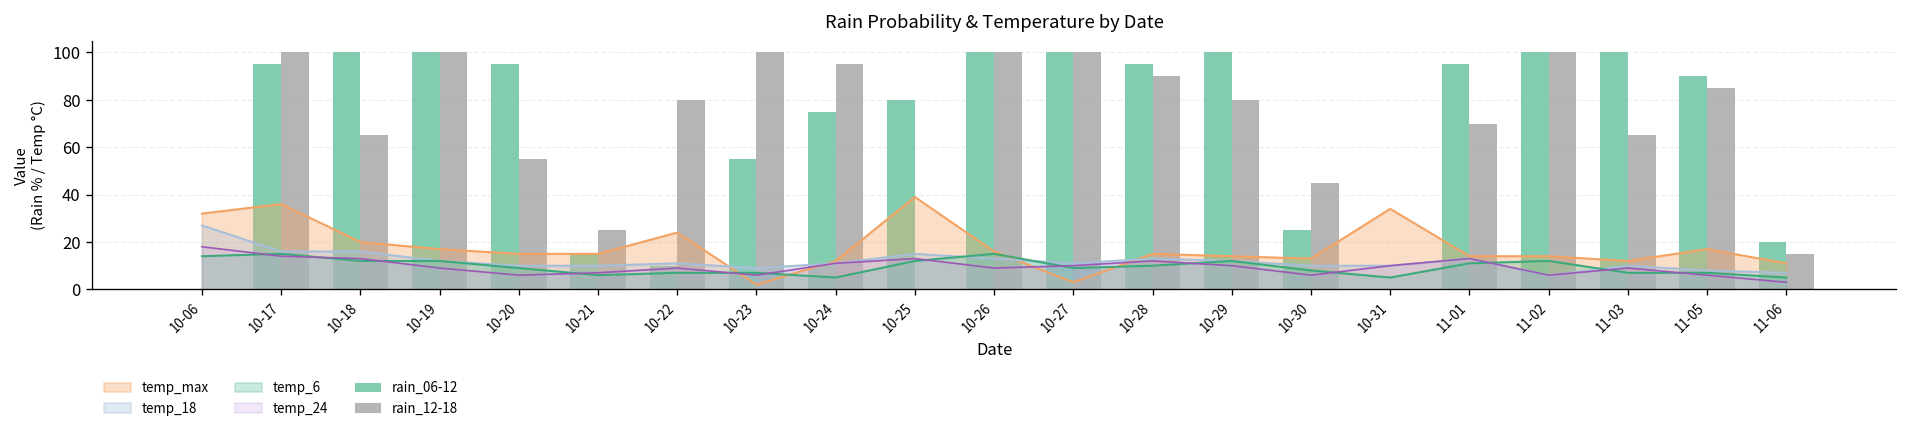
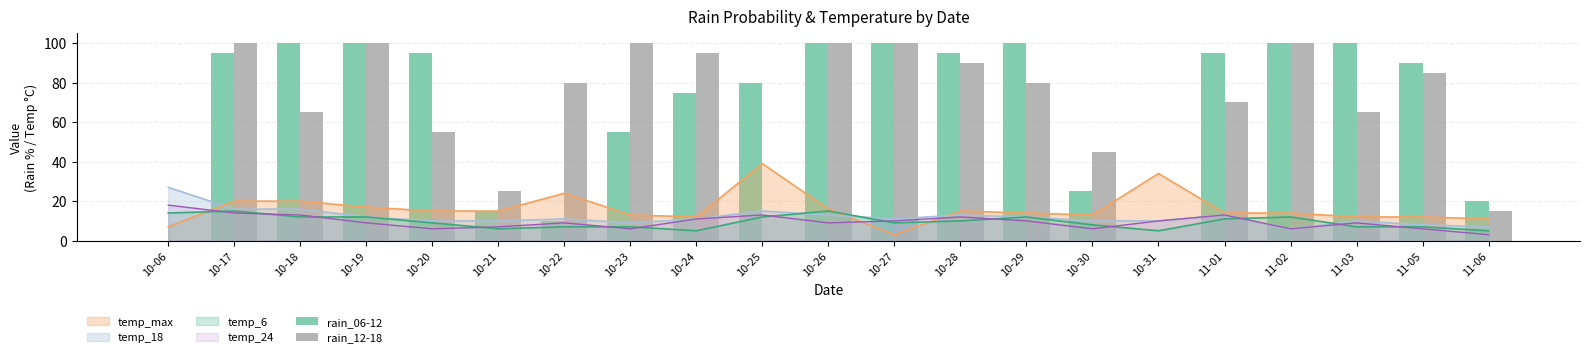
temp_max, 10-06: 32 -> 7
temp_max, 10-17: 36 -> 20
temp_max, 10-23: 2 -> 13
temp_max, 11-05: 17 -> 12
